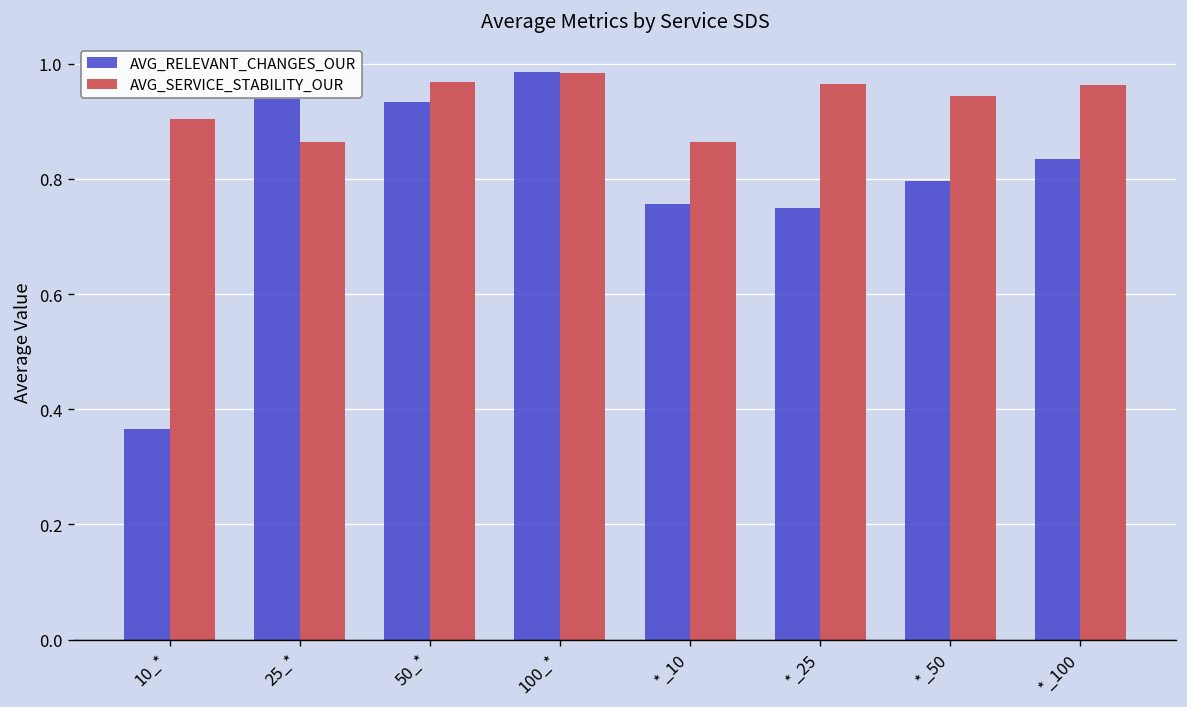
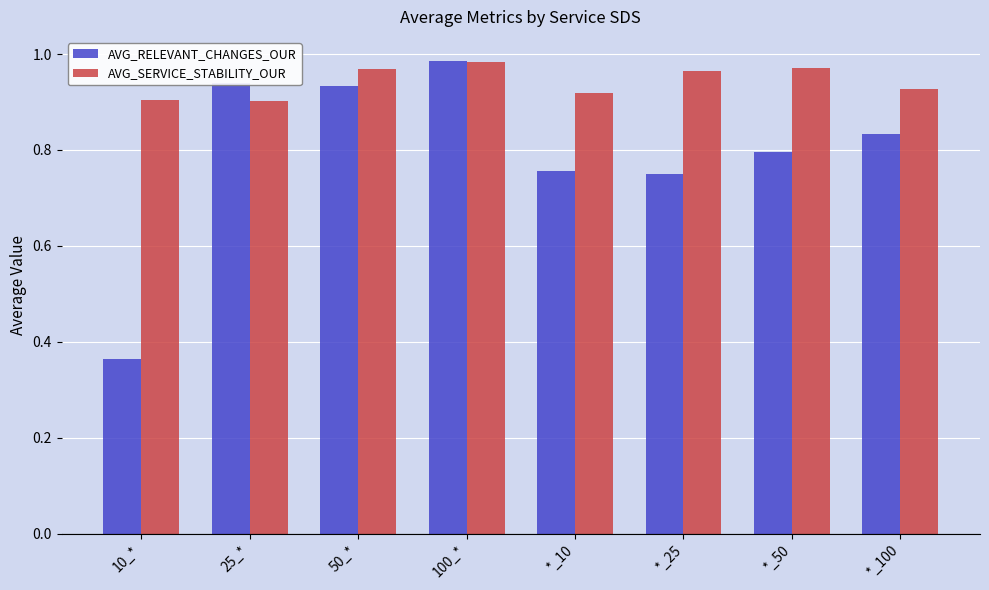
AVG_SERVICE_STABILITY_OUR, 25_*: 0.86 -> 0.90
AVG_SERVICE_STABILITY_OUR, *_10: 0.86 -> 0.92
AVG_SERVICE_STABILITY_OUR, *_50: 0.94 -> 0.97
AVG_SERVICE_STABILITY_OUR, *_100: 0.96 -> 0.93
